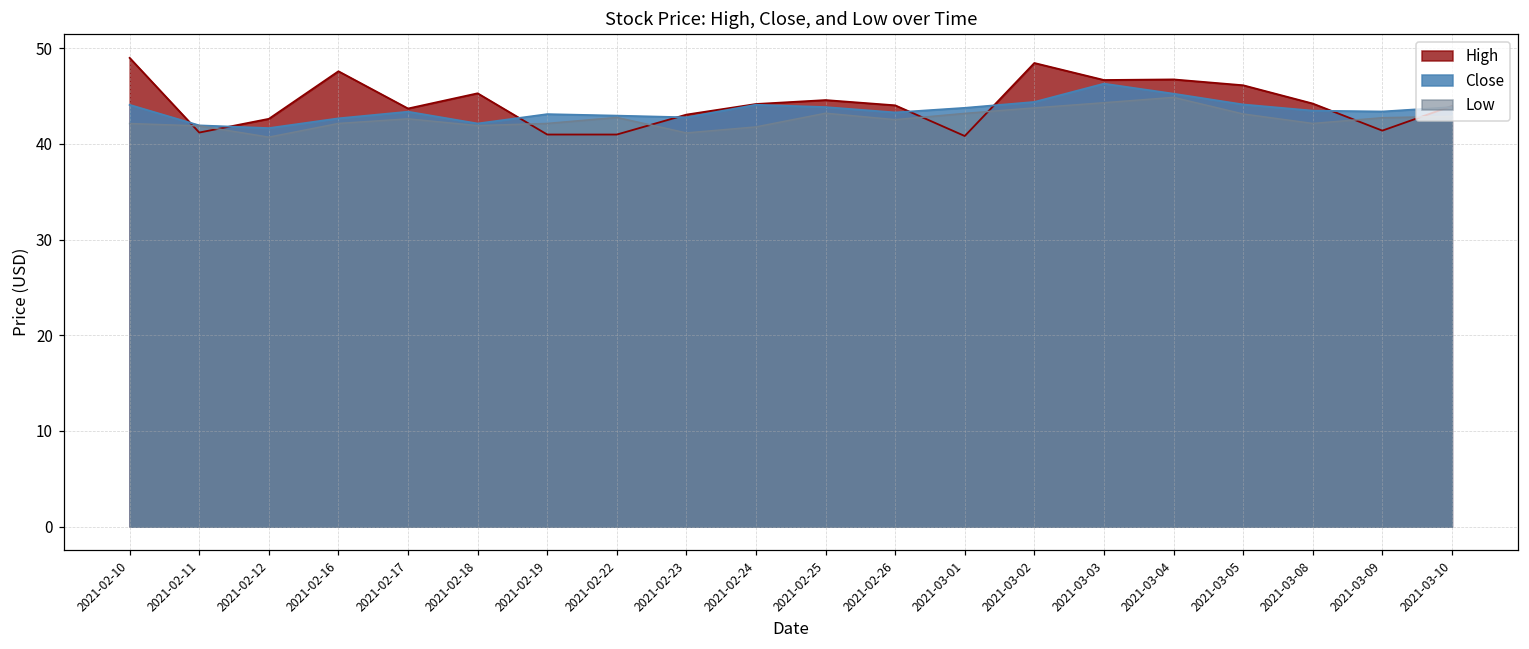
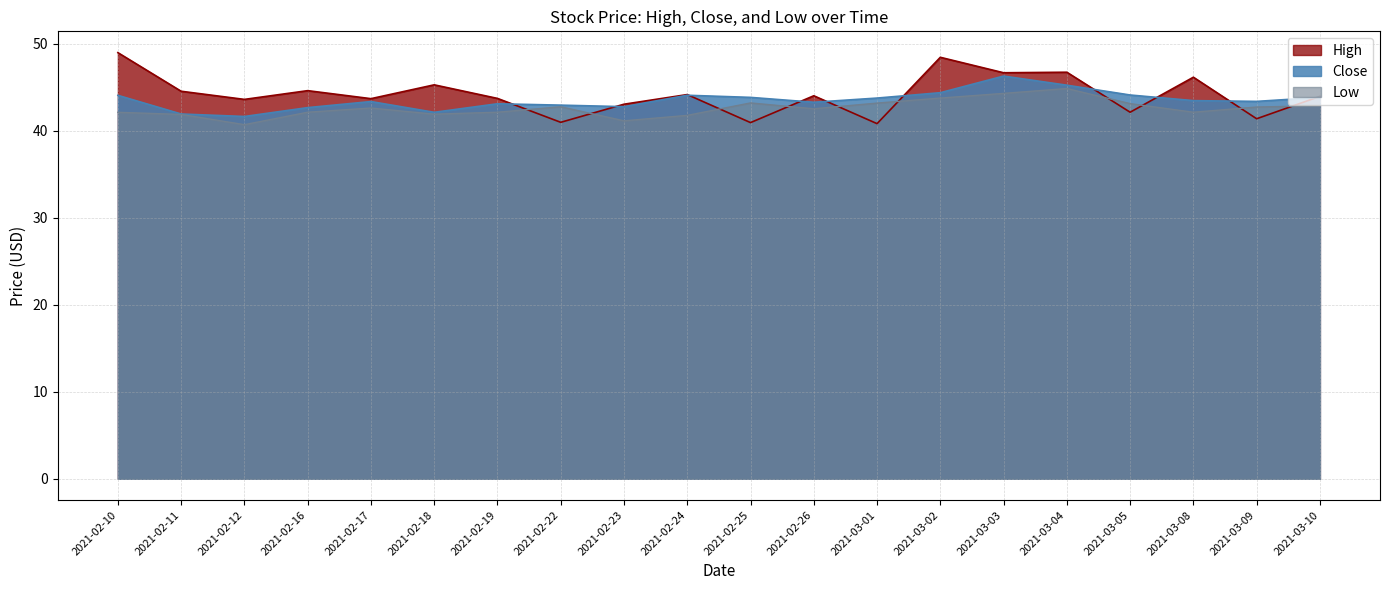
High, 2021-02-11: 41 -> 45
High, 2021-02-12: 43 -> 44
High, 2021-02-16: 48 -> 45
High, 2021-02-19: 41 -> 44
High, 2021-02-25: 45 -> 41
High, 2021-03-05: 46 -> 42
High, 2021-03-08: 44 -> 46
